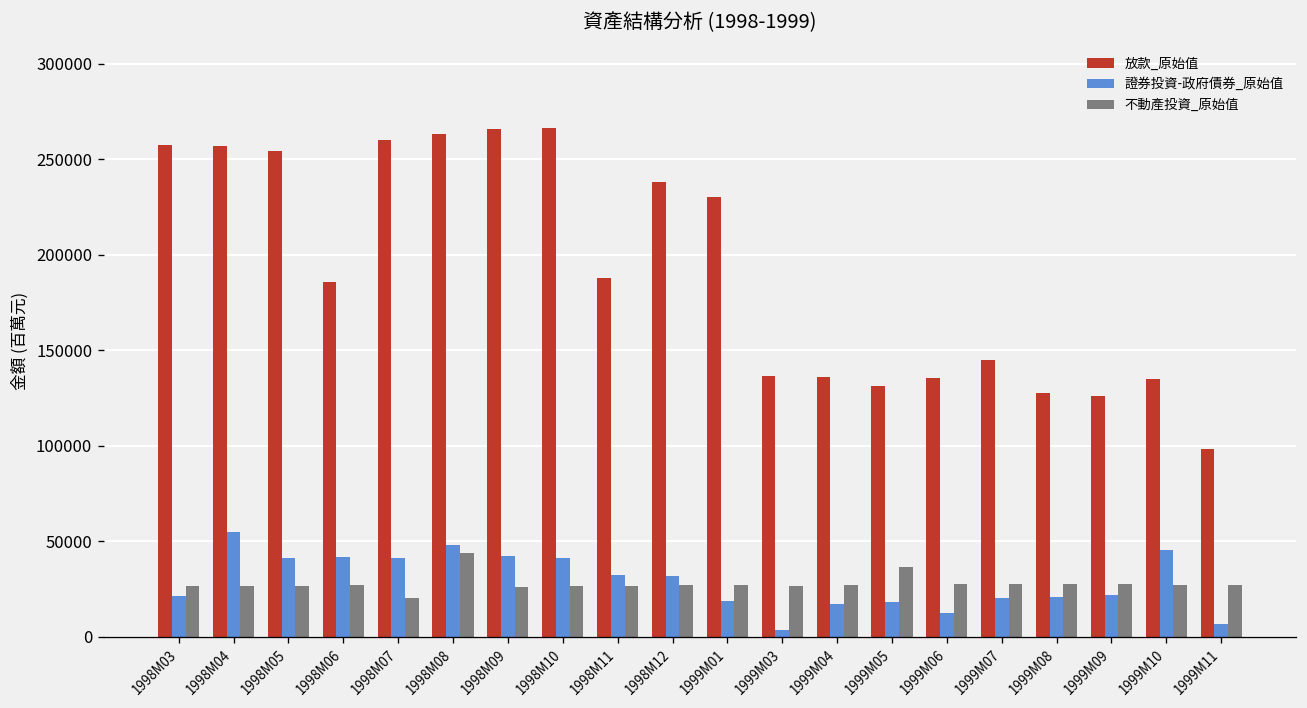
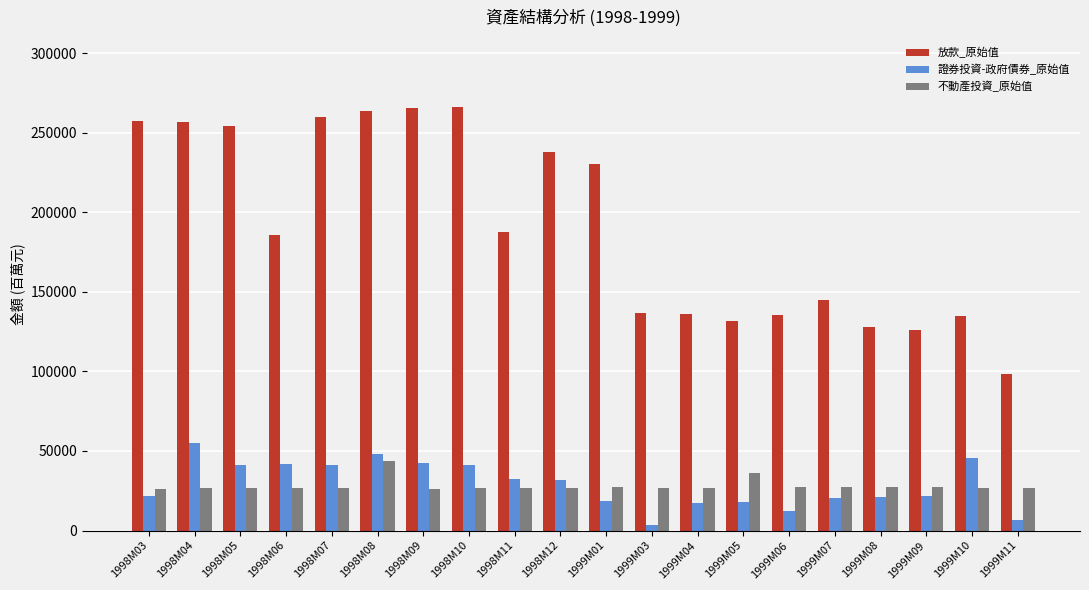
不動產投資_原始值, 1998M07: 20000 -> 27000
